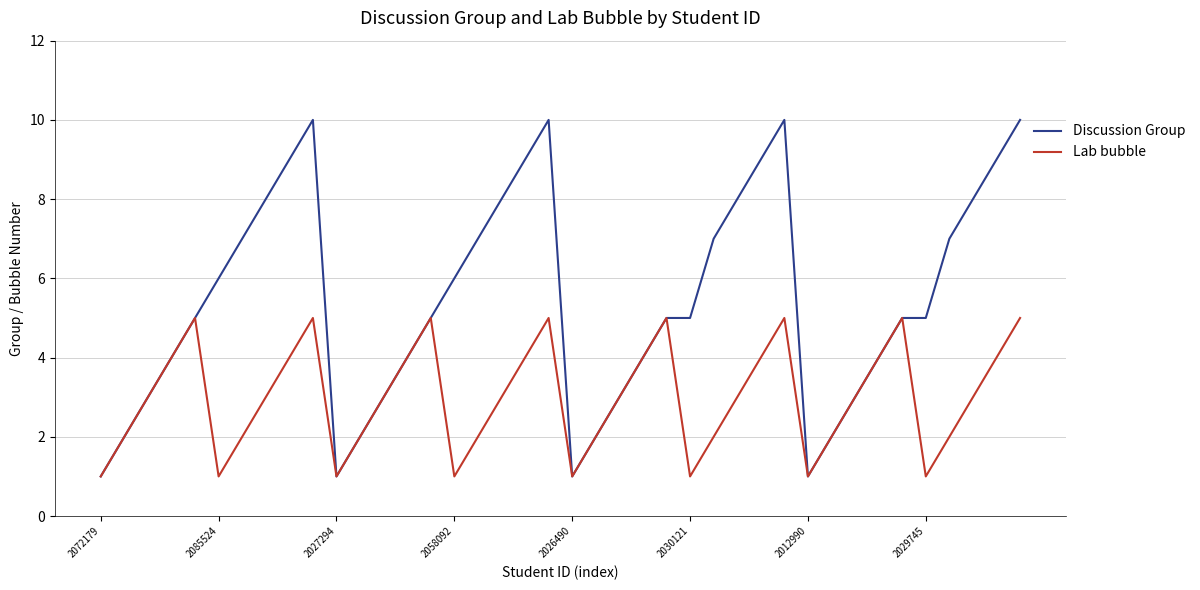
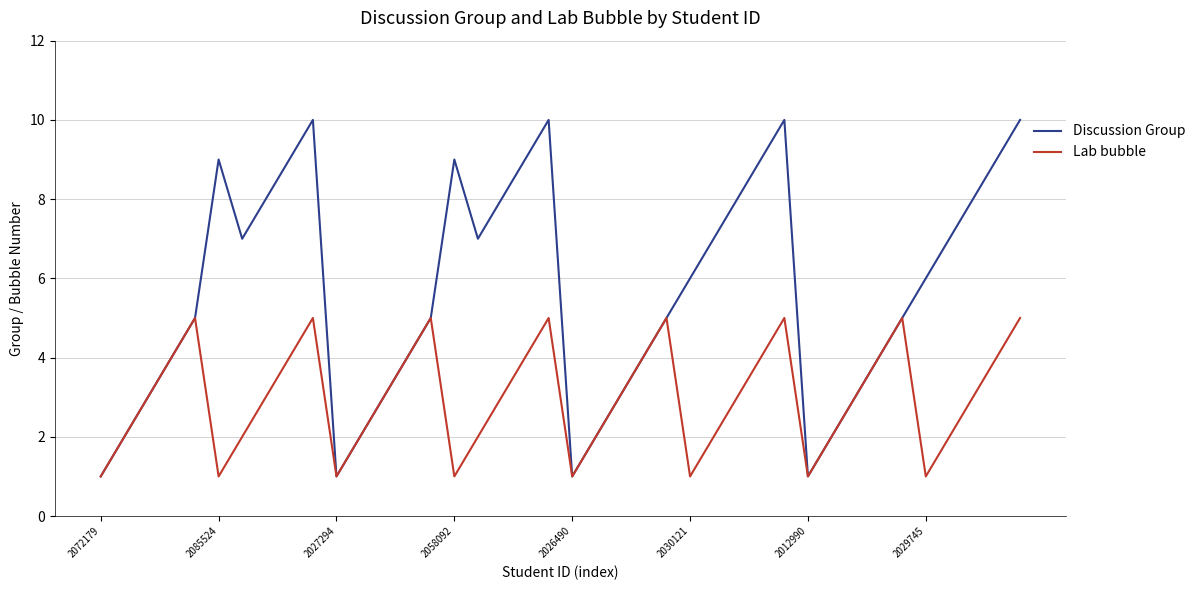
Discussion Group, 2085524: 6 -> 9
Discussion Group, 2058092: 6 -> 9
Discussion Group, 2030121: 5 -> 6
Discussion Group, 2029745: 5 -> 6
